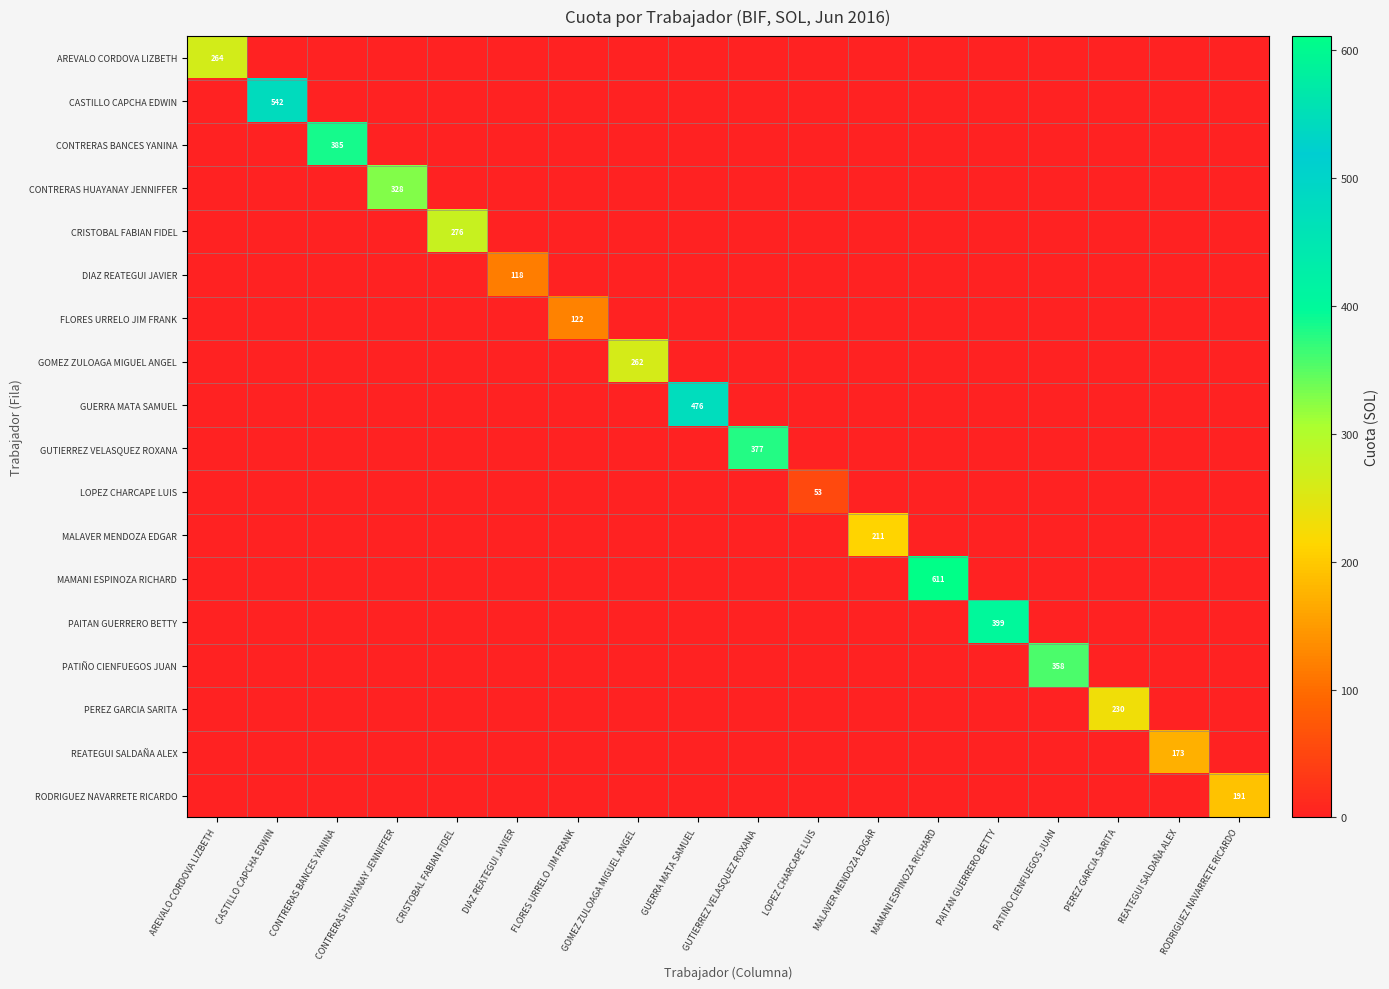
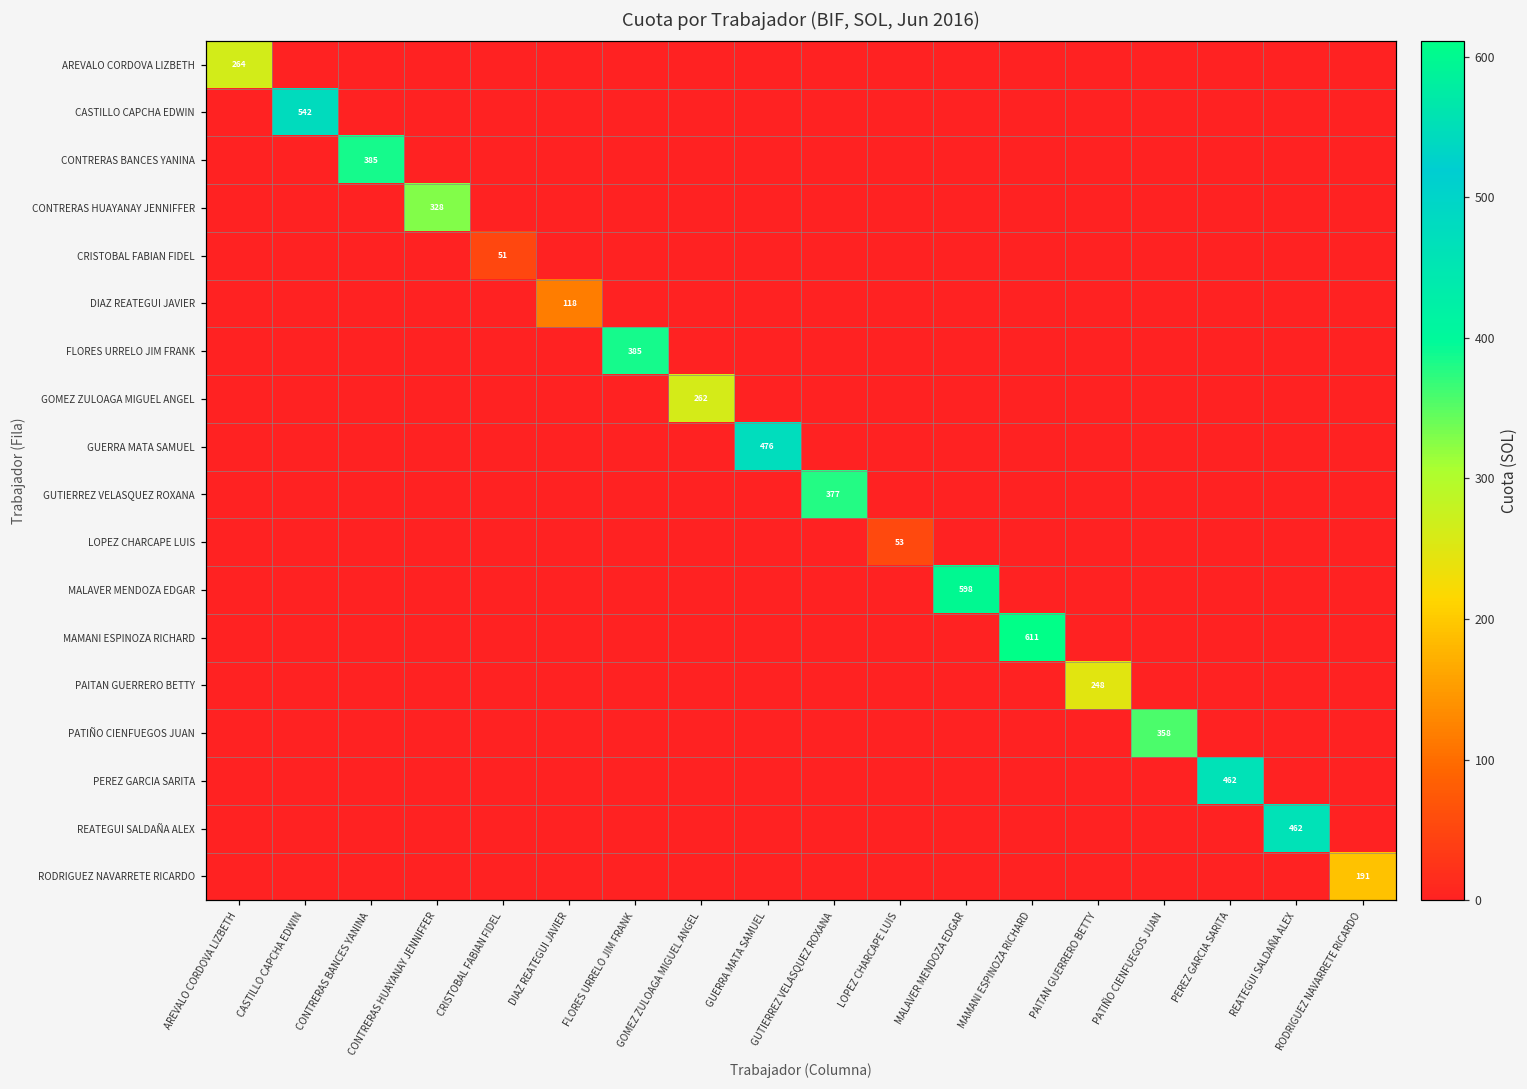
CRISTOBAL FABIAN FIDEL, CRISTOBAL FABIAN FIDEL: 276 -> 51
FLORES URRELO JIM FRANK, FLORES URRELO JIM FRANK: 122 -> 385
MALAVER MENDOZA EDGAR, MALAVER MENDOZA EDGAR: 211 -> 598
PAITAN GUERRERO BETTY, PAITAN GUERRERO BETTY: 399 -> 248
PEREZ GARCIA SARITA, PEREZ GARCIA SARITA: 230 -> 462
REATEGUI SALDAÑA ALEX, REATEGUI SALDAÑA ALEX: 173 -> 462
